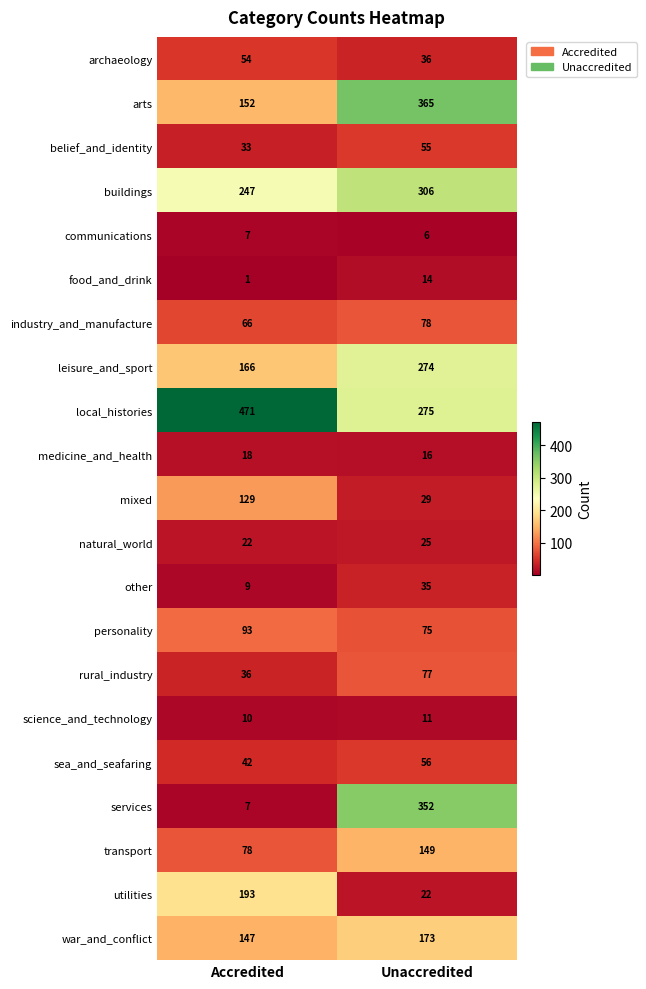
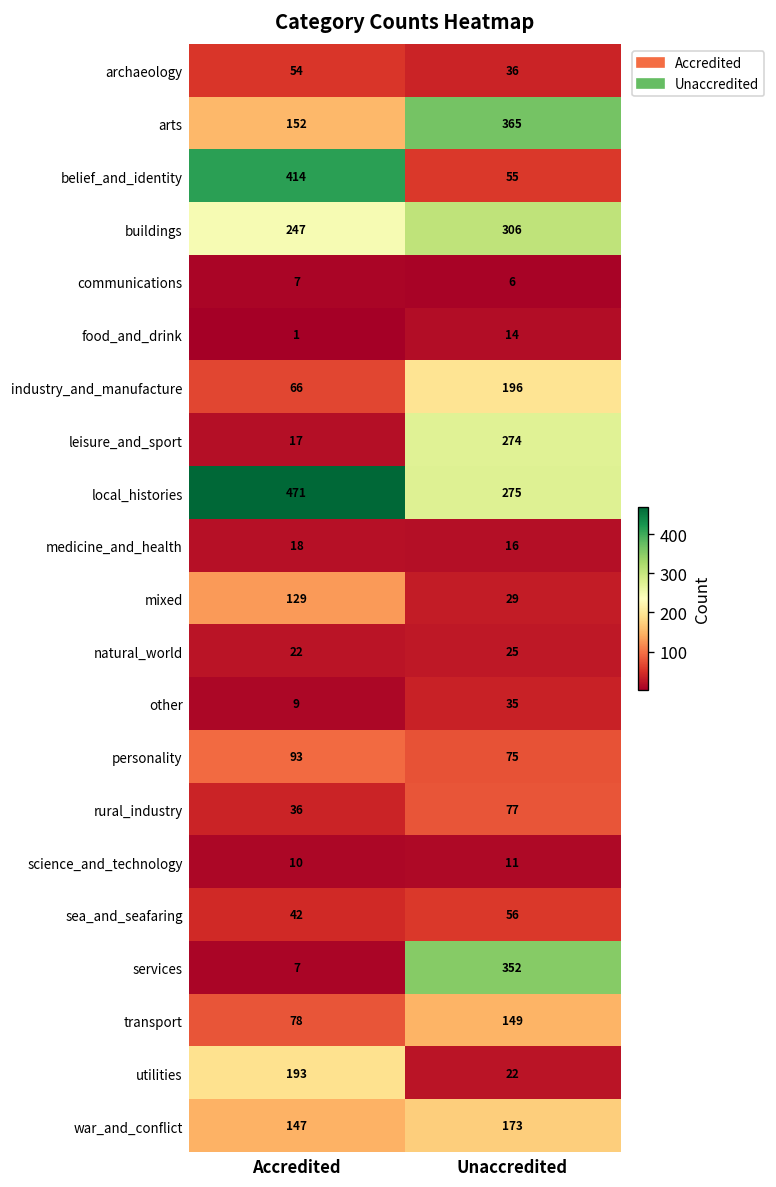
belief_and_identity, Accredited: 33 -> 414
industry_and_manufacture, Unaccredited: 78 -> 196
leisure_and_sport, Accredited: 166 -> 17
